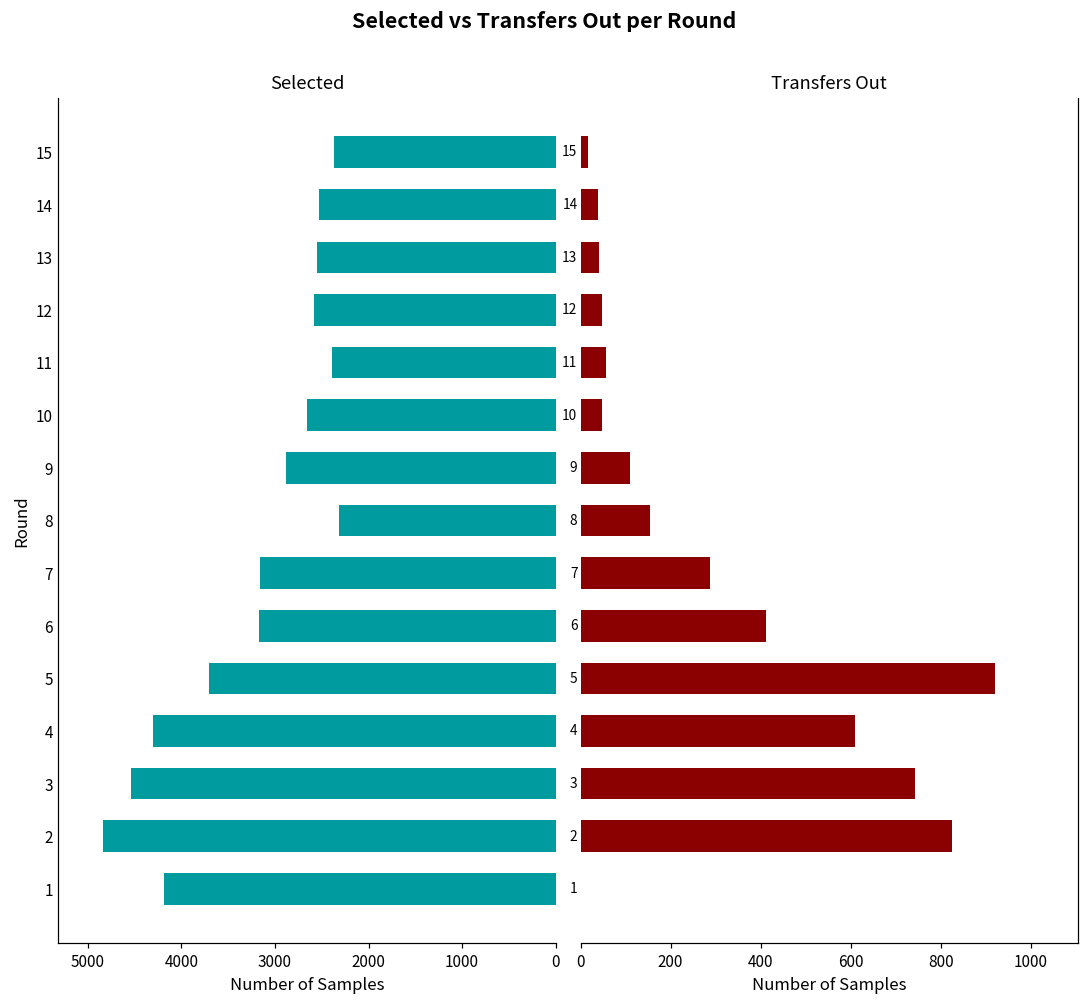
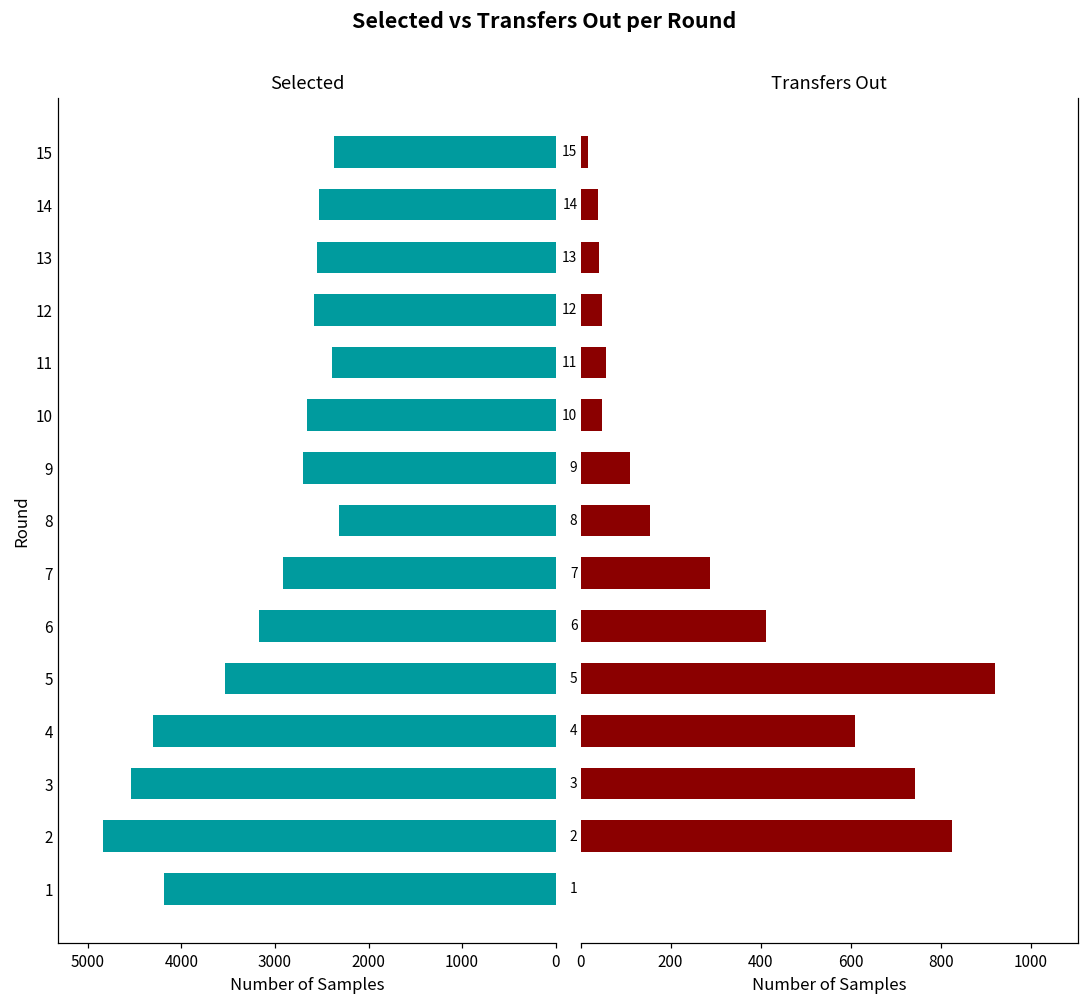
Selected, 9: 2900 -> 2700
Selected, 7: 3200 -> 2900
Selected, 5: 3700 -> 3500
